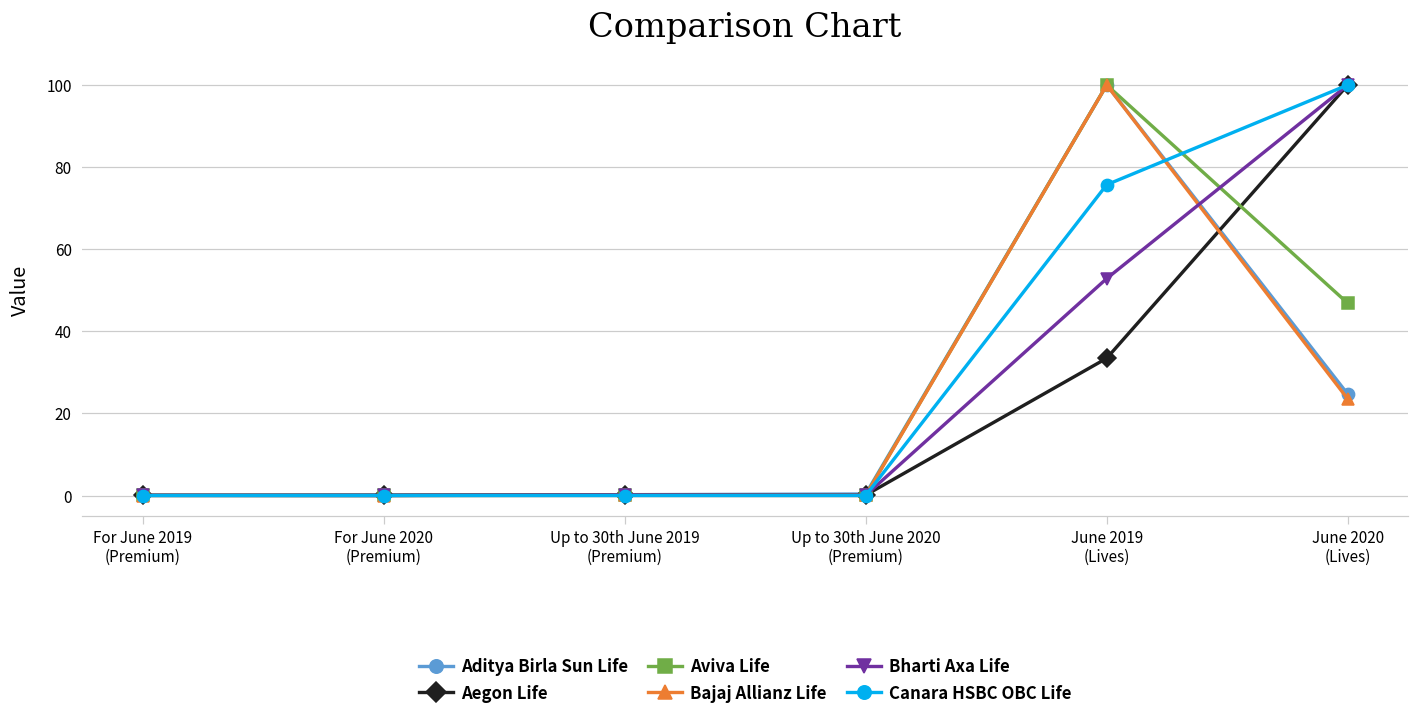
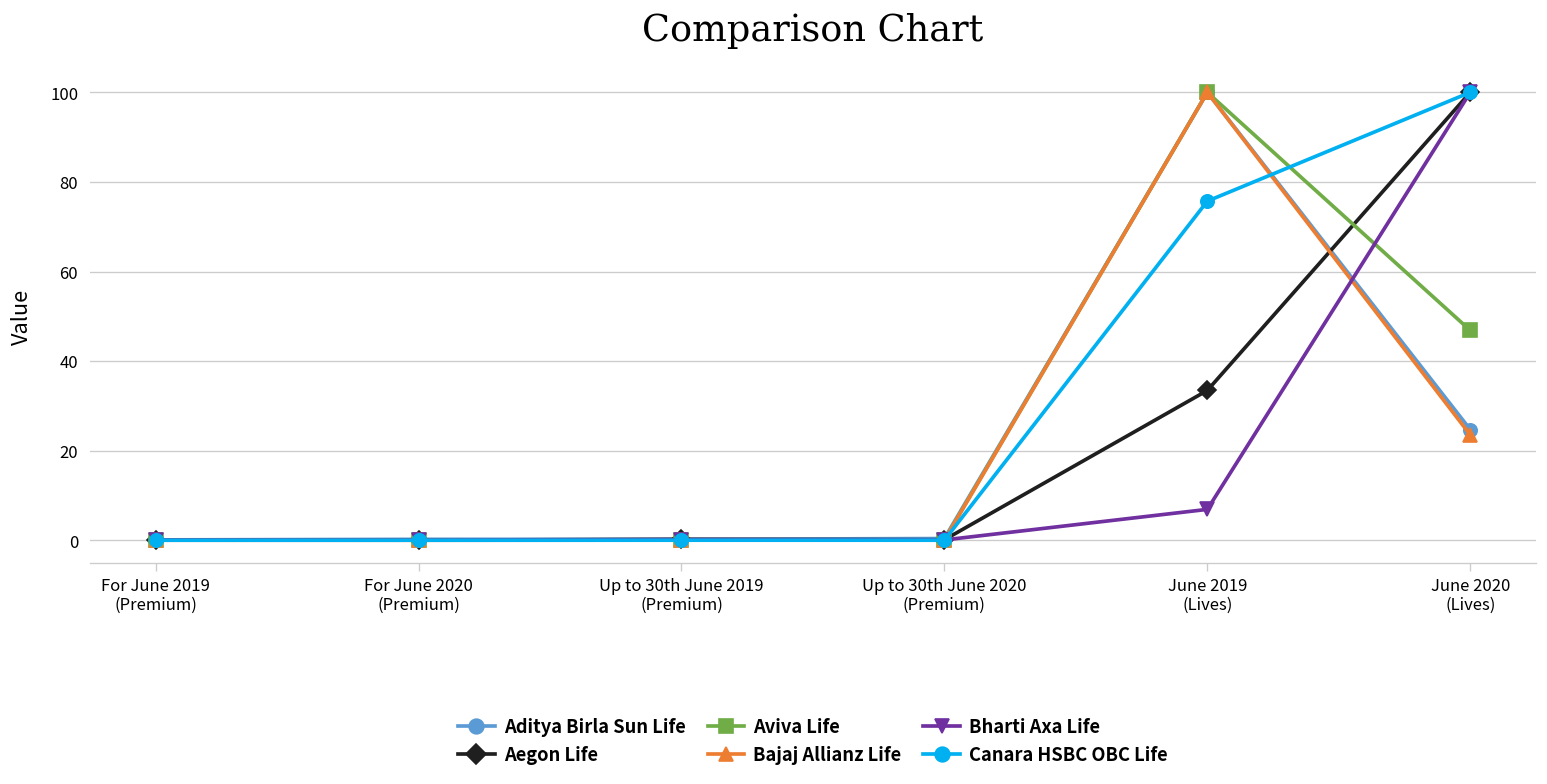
Bharti Axa Life, June 2019 (Lives): 53 -> 7
